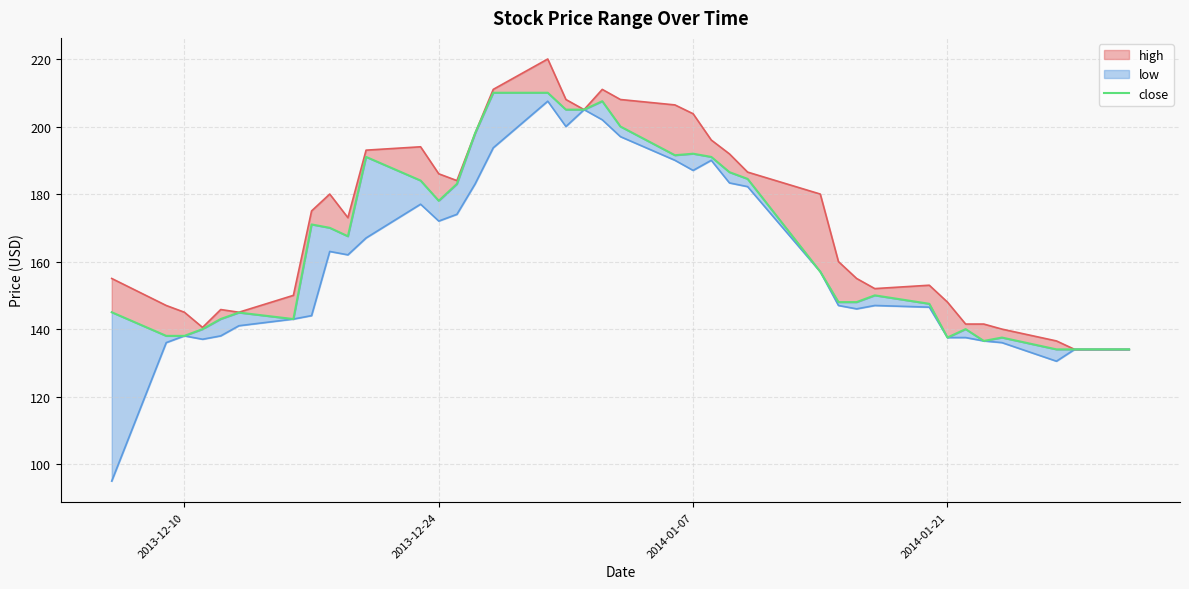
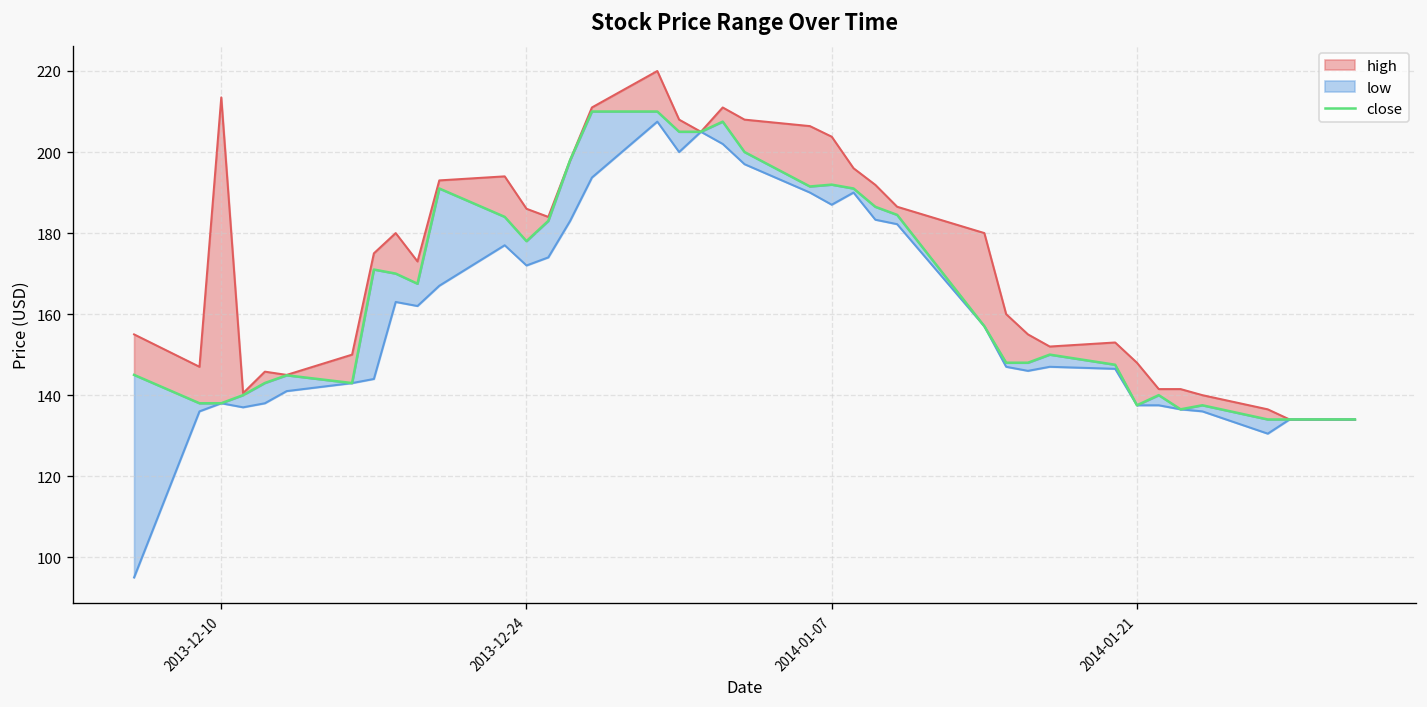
high, 2013-12-10: 145 -> 213
